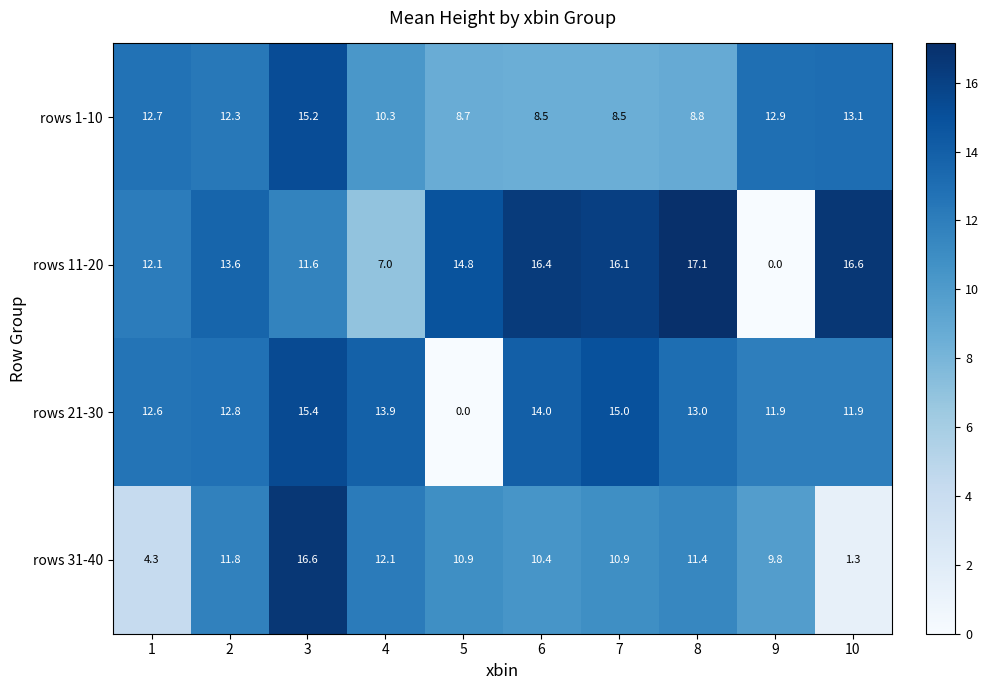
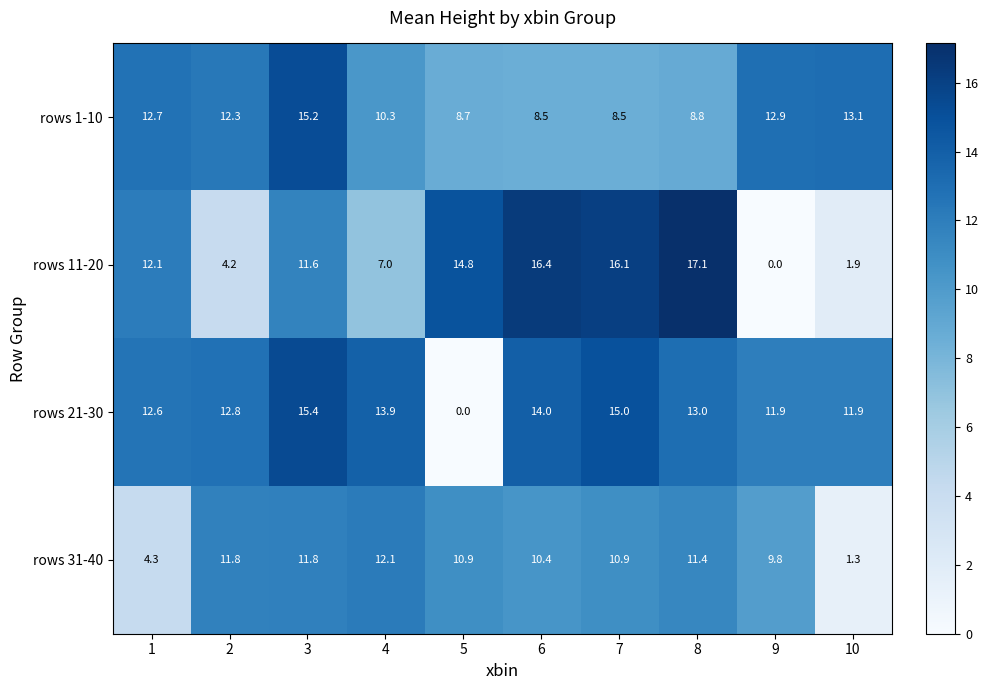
rows 11-20, 2: 13.6 -> 4.2
rows 11-20, 10: 16.6 -> 1.9
rows 31-40, 3: 16.6 -> 11.8
